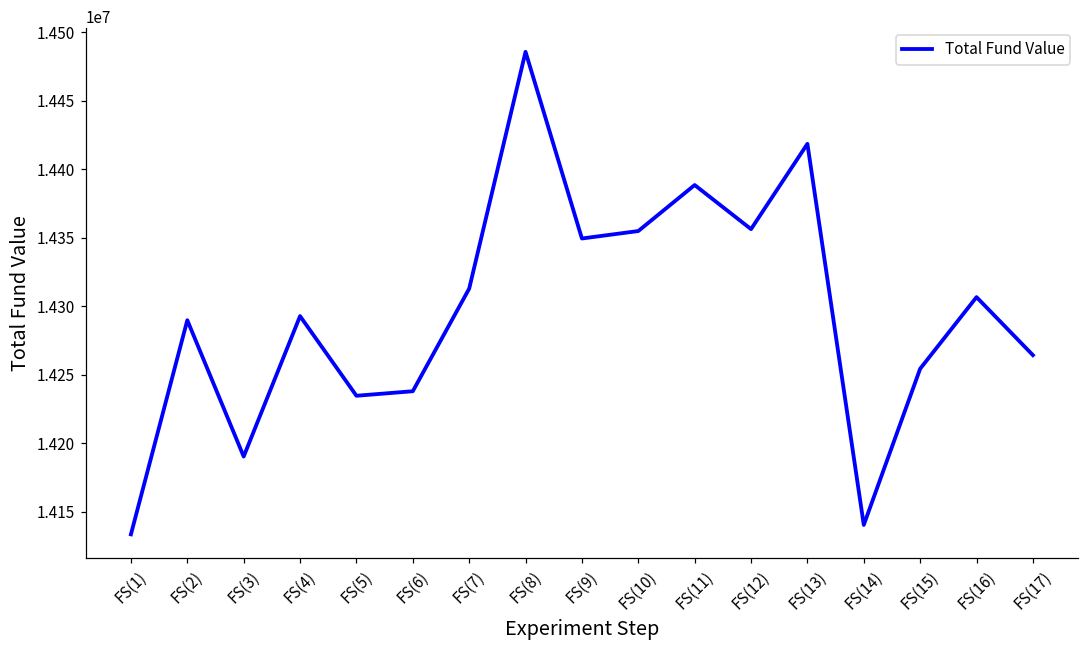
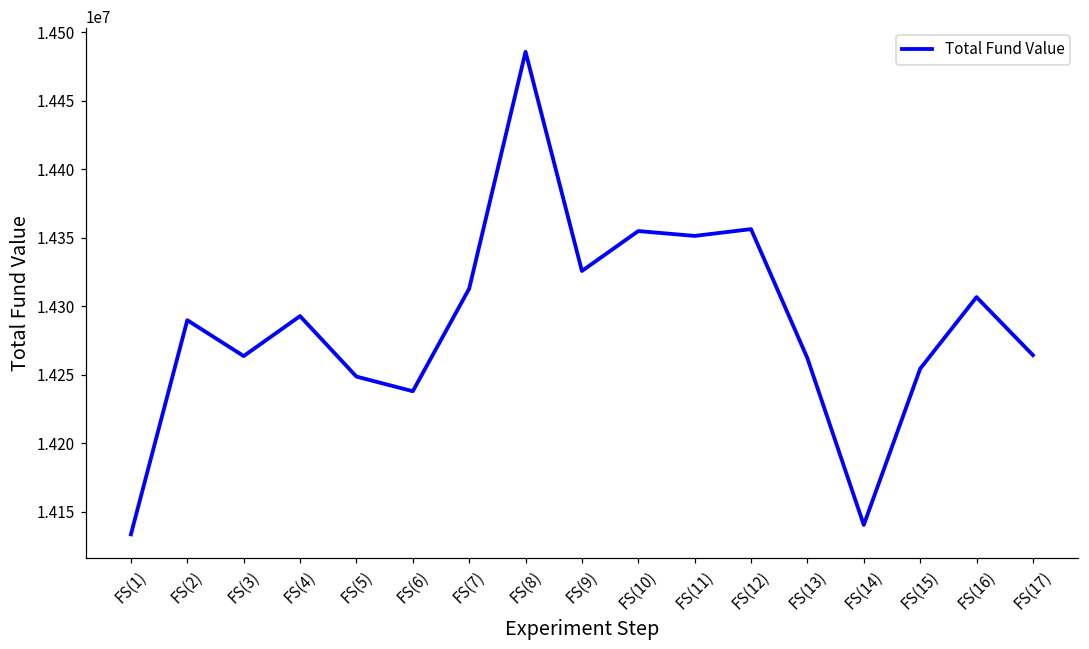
FS(3): 14190000 -> 14264000
FS(5): 14235000 -> 14249000
FS(9): 14349000 -> 14326000
FS(11): 14388000 -> 14351000
FS(13): 14419000 -> 14262000
